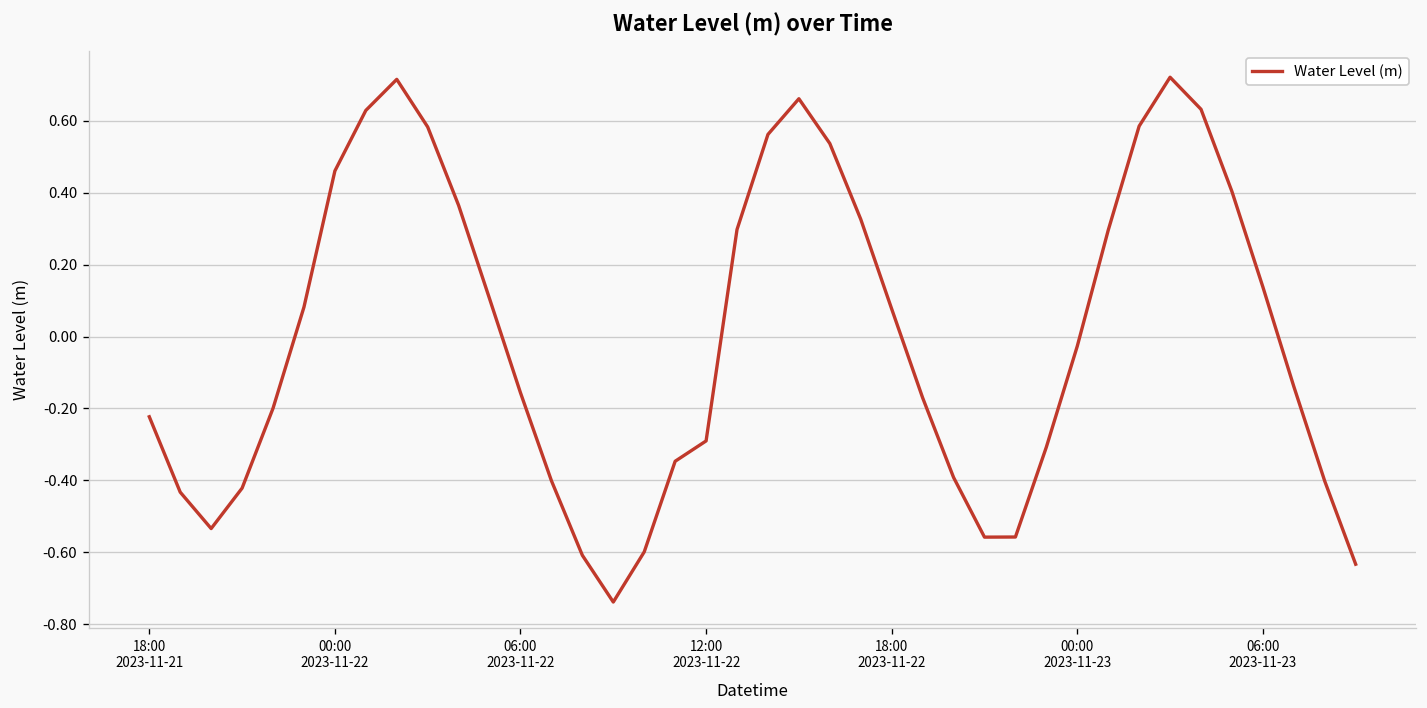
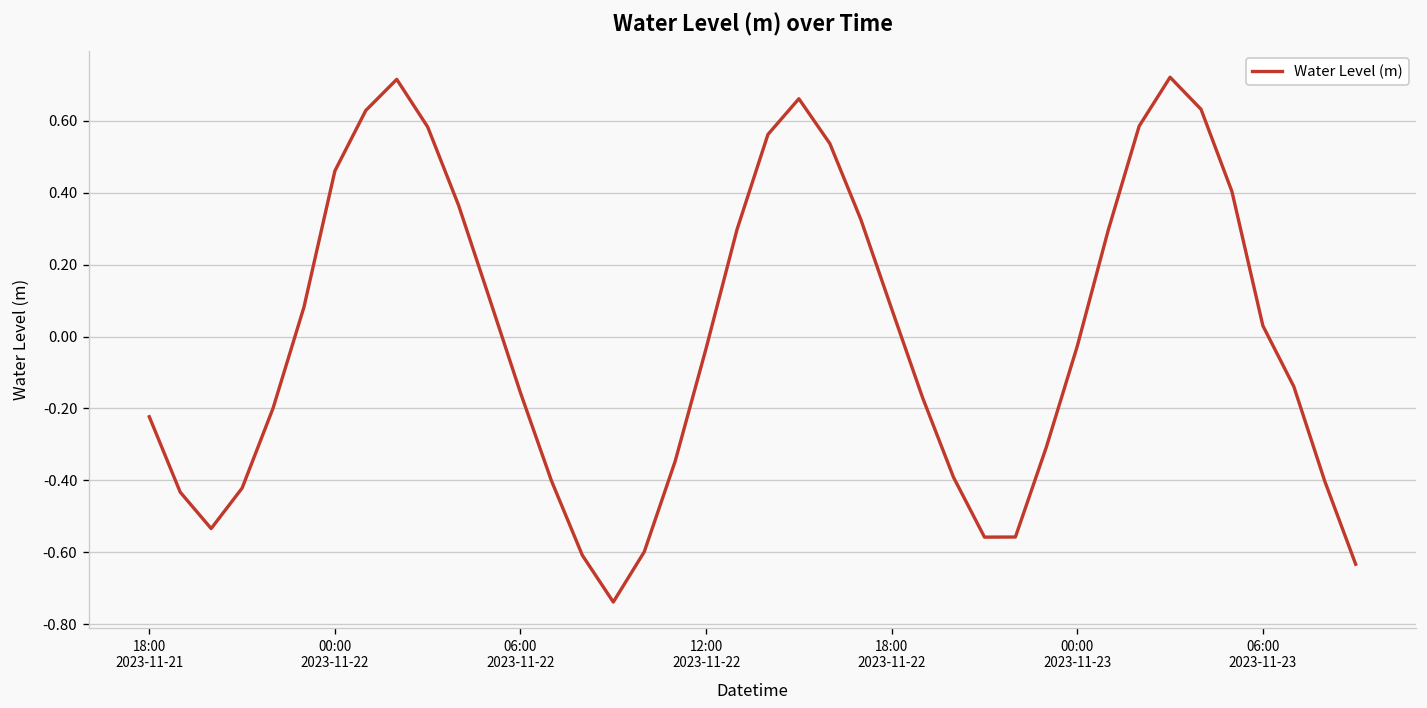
12:00 2023-11-22: -0.29 -> -0.03
06:00 2023-11-23: 0.14 -> 0.03
